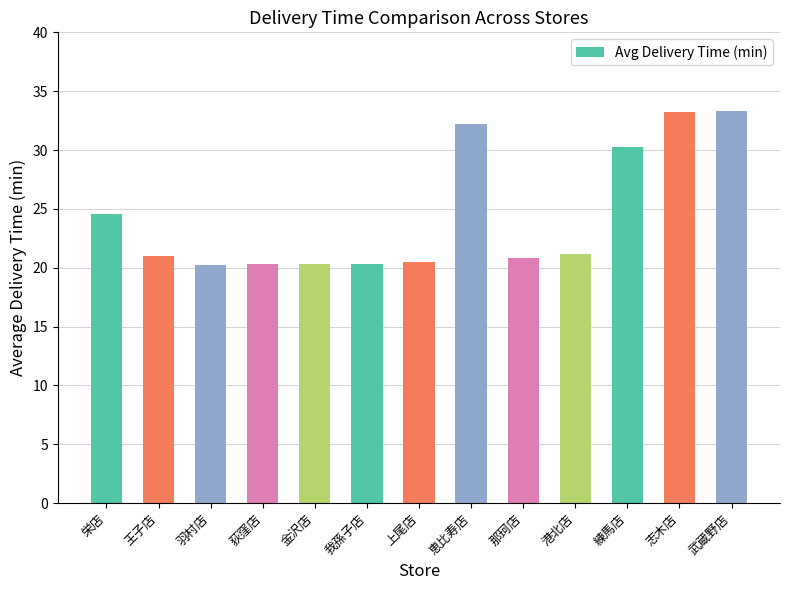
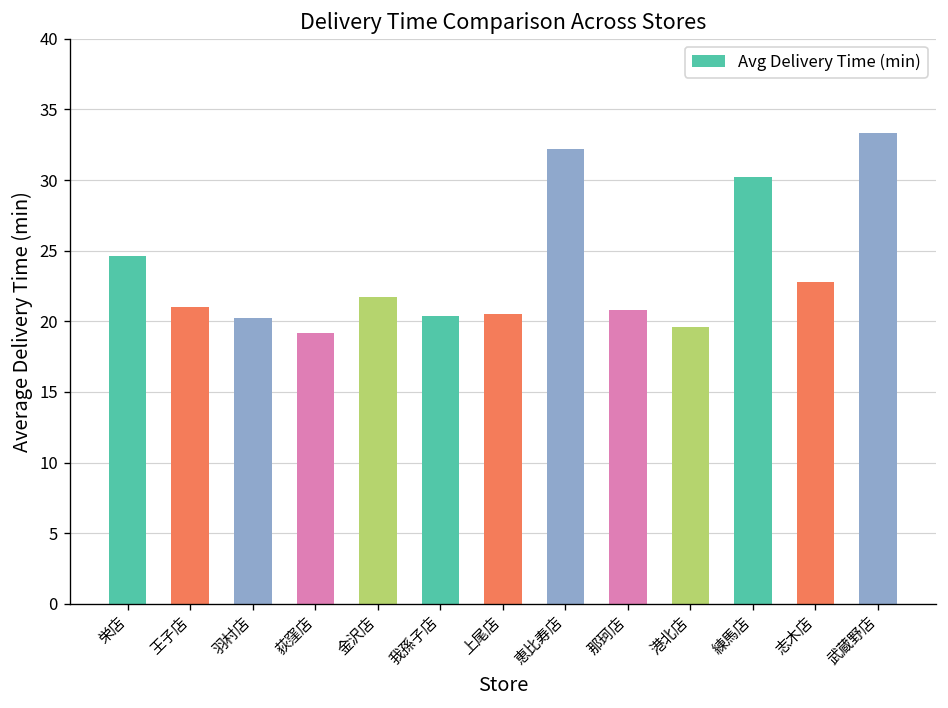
荻窪店: 20.3 -> 19.2
金沢店: 20.3 -> 21.7
港北店: 21.2 -> 19.6
志木店: 33.2 -> 22.8
